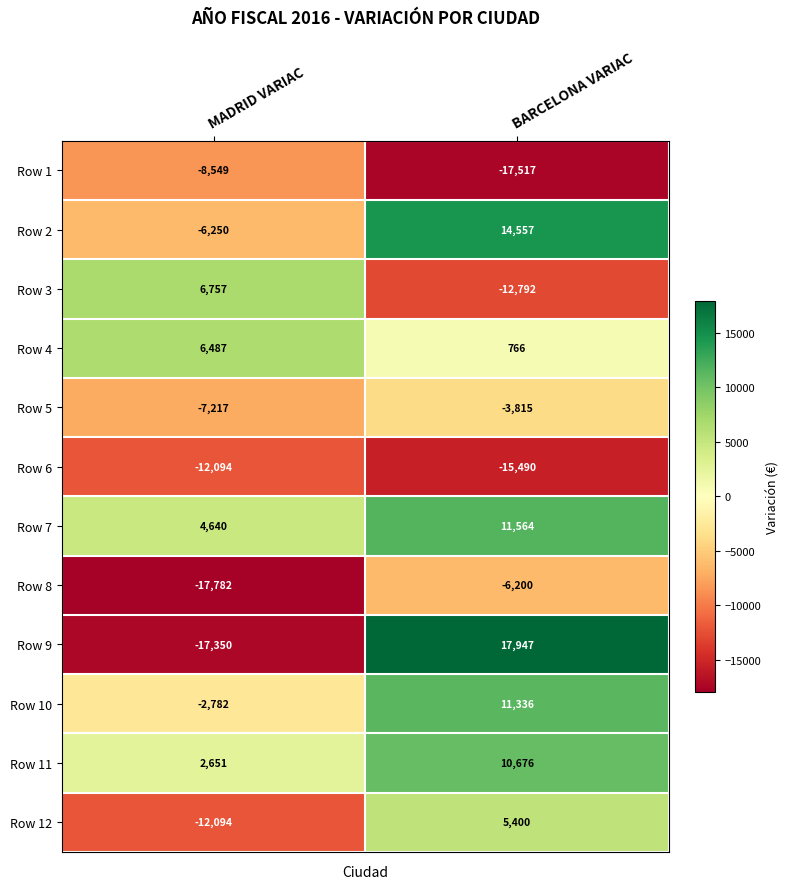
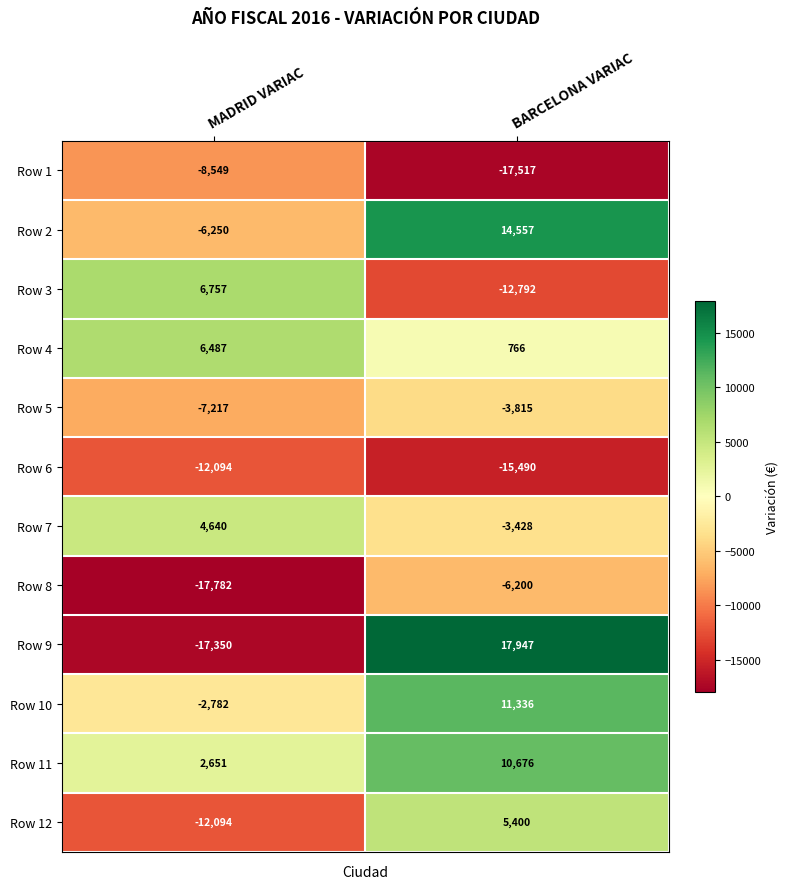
Row 7, BARCELONA VARIAC: 11,564 -> -3,428
